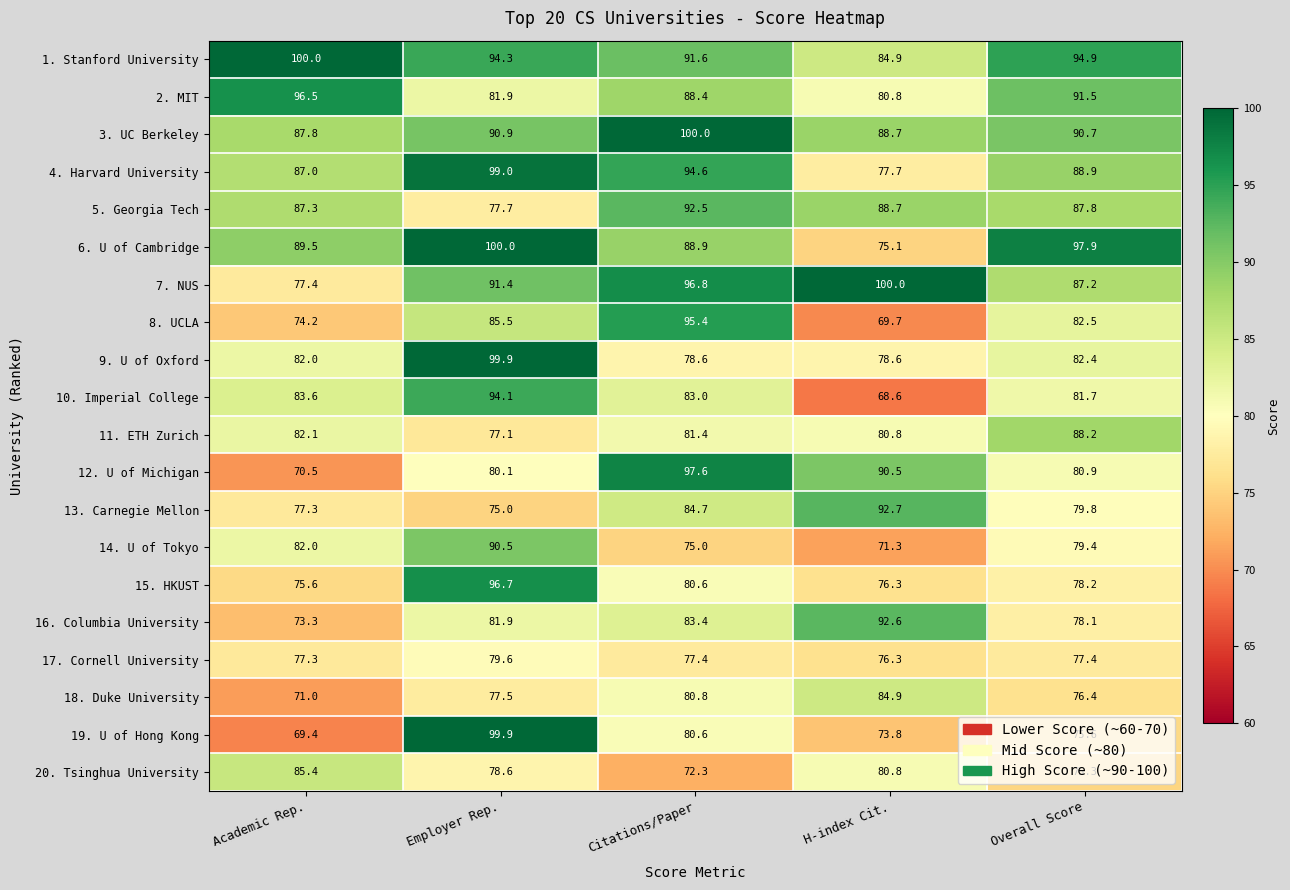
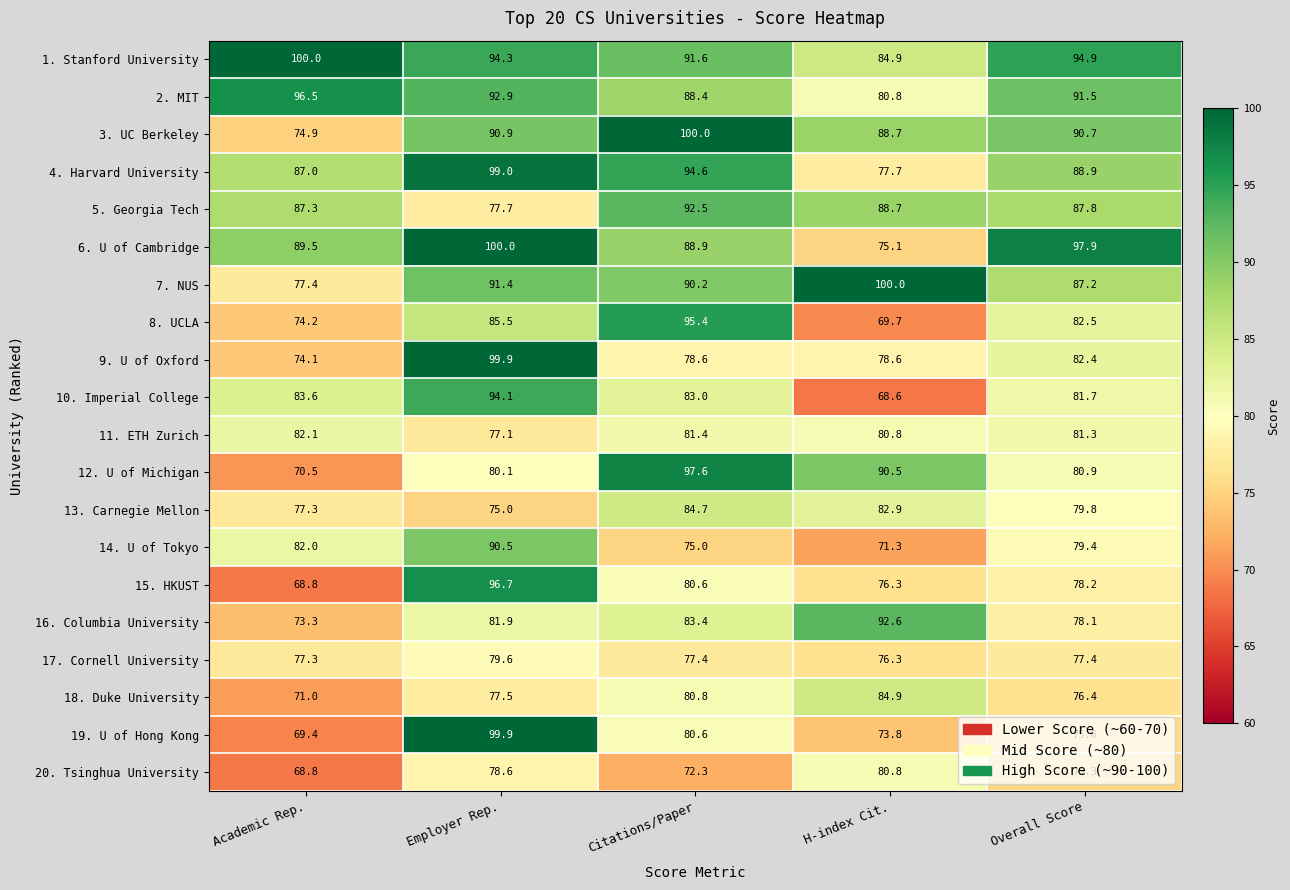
2. MIT, Employer Rep.: 81.9 -> 92.9
3. UC Berkeley, Academic Rep.: 87.8 -> 74.9
7. NUS, Citations/Paper: 96.8 -> 90.2
9. U of Oxford, Academic Rep.: 82.0 -> 74.1
11. ETH Zurich, Overall Score: 88.2 -> 81.3
13. Carnegie Mellon, H-index Cit.: 92.7 -> 82.9
15. HKUST, Academic Rep.: 75.6 -> 68.8
20. Tsinghua University, Academic Rep.: 85.4 -> 68.8
